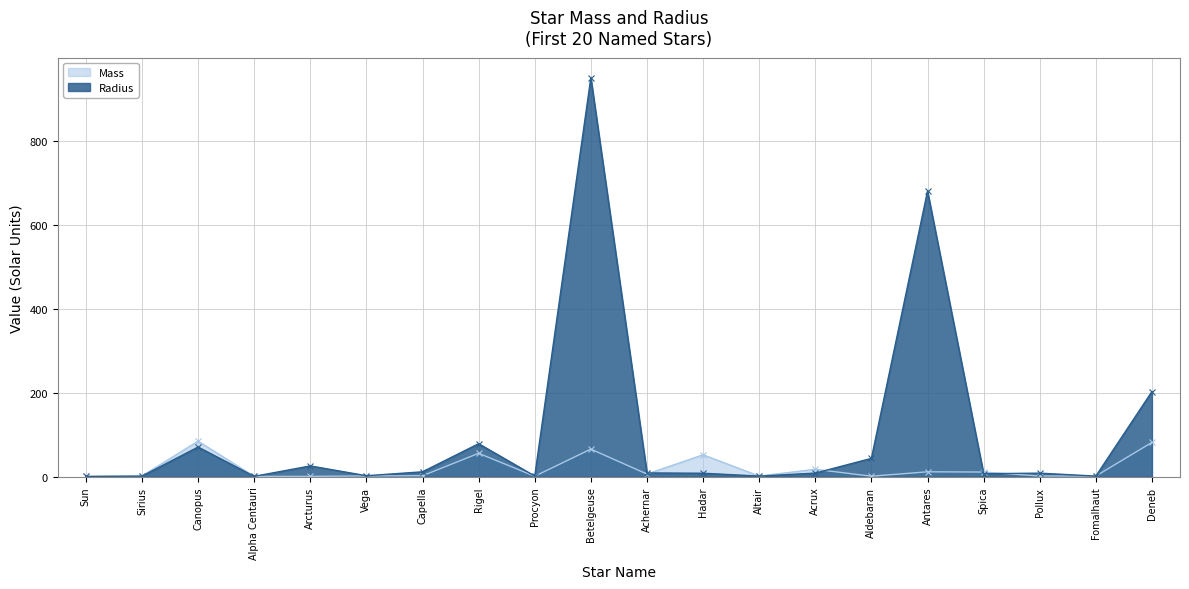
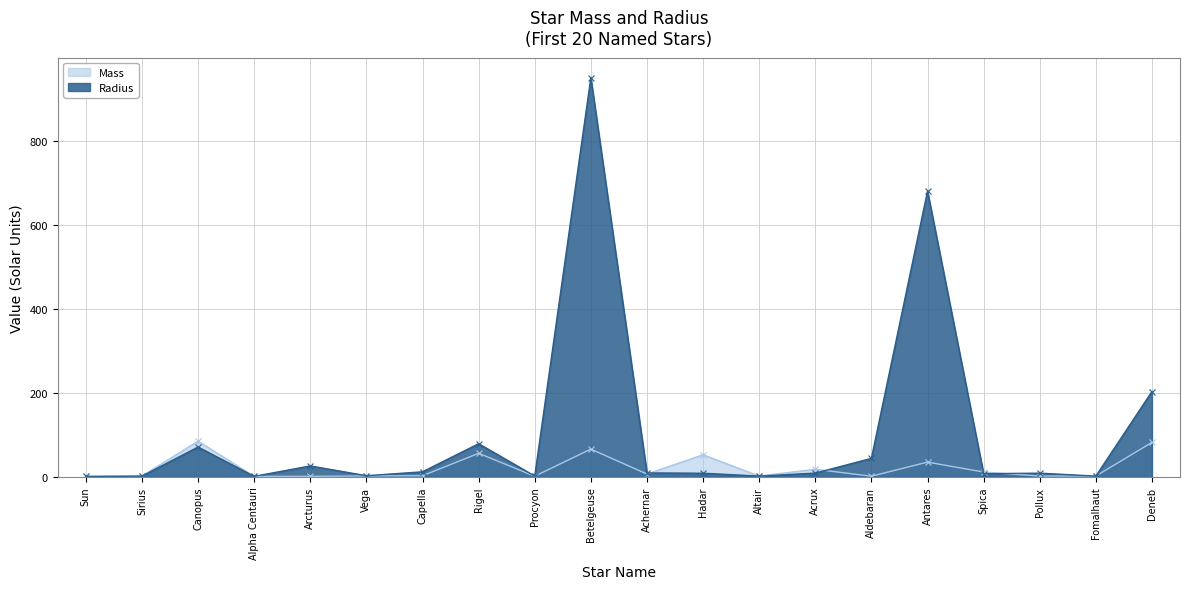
Mass, Antares: 10 -> 40
